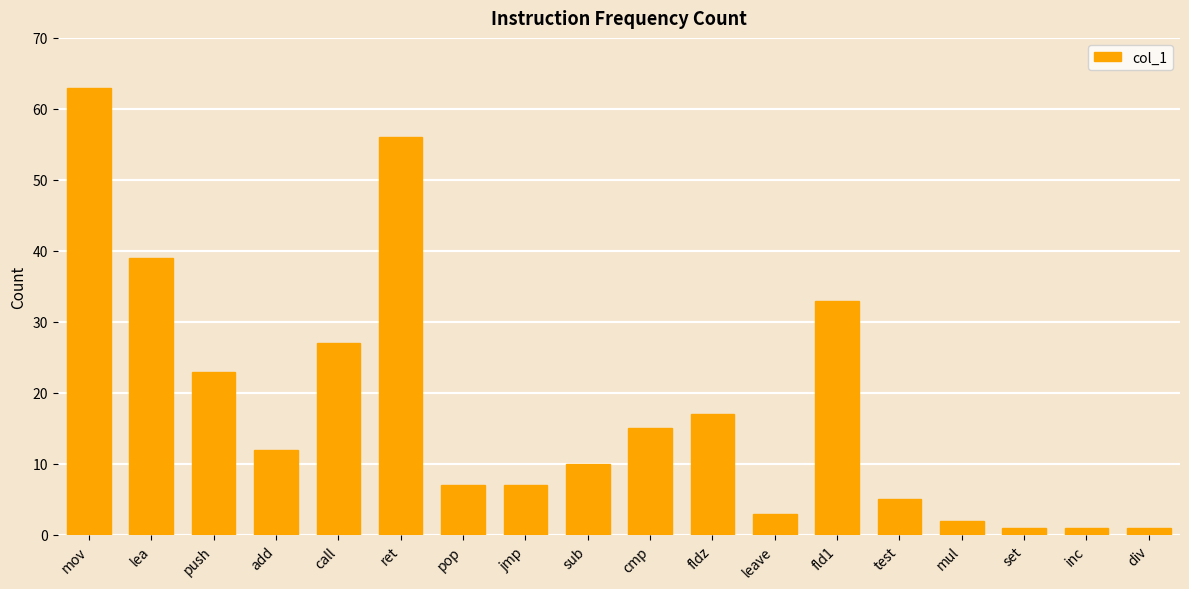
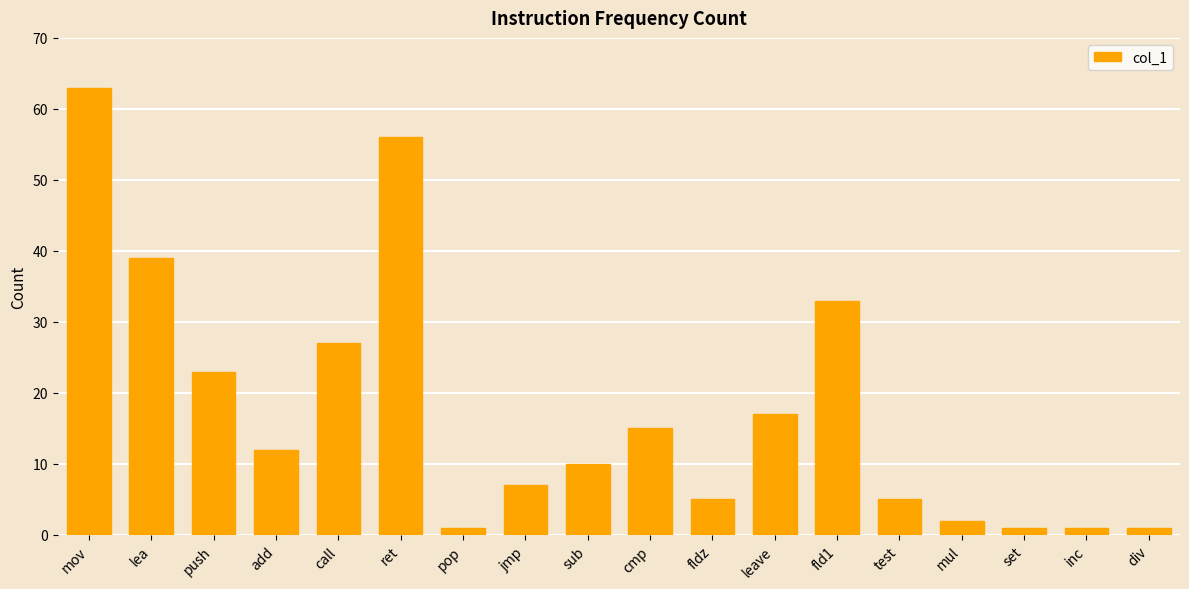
pop: 7 -> 1
fldz: 17 -> 5
leave: 3 -> 17
